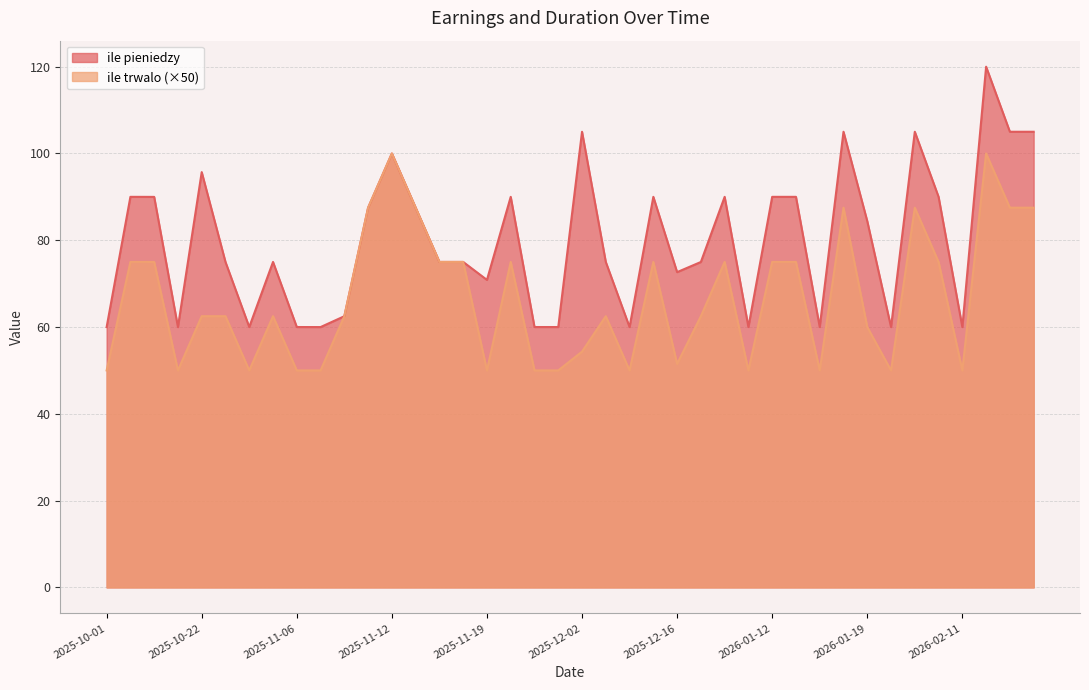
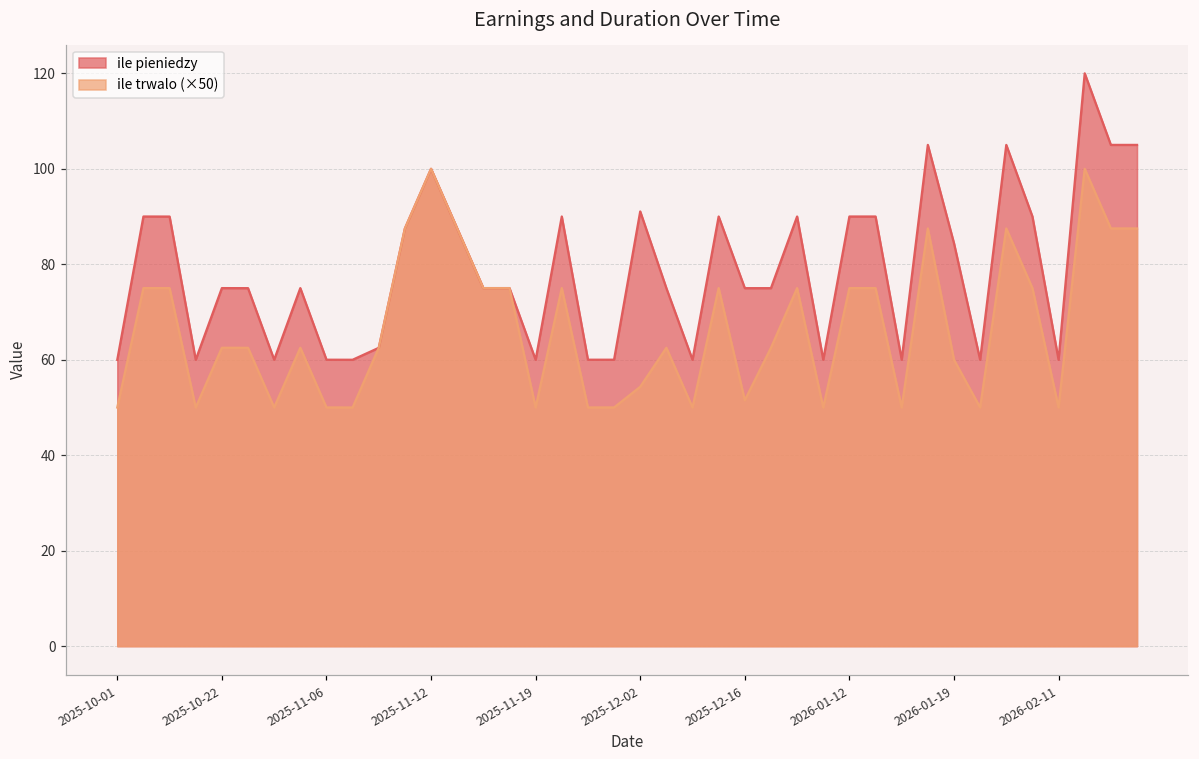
ile pieniedzy, 2025-10-22: 96 -> 75
ile pieniedzy, 2025-11-19: 71 -> 60
ile pieniedzy, 2025-12-02: 105 -> 91
ile pieniedzy, 2025-12-16: 73 -> 75
